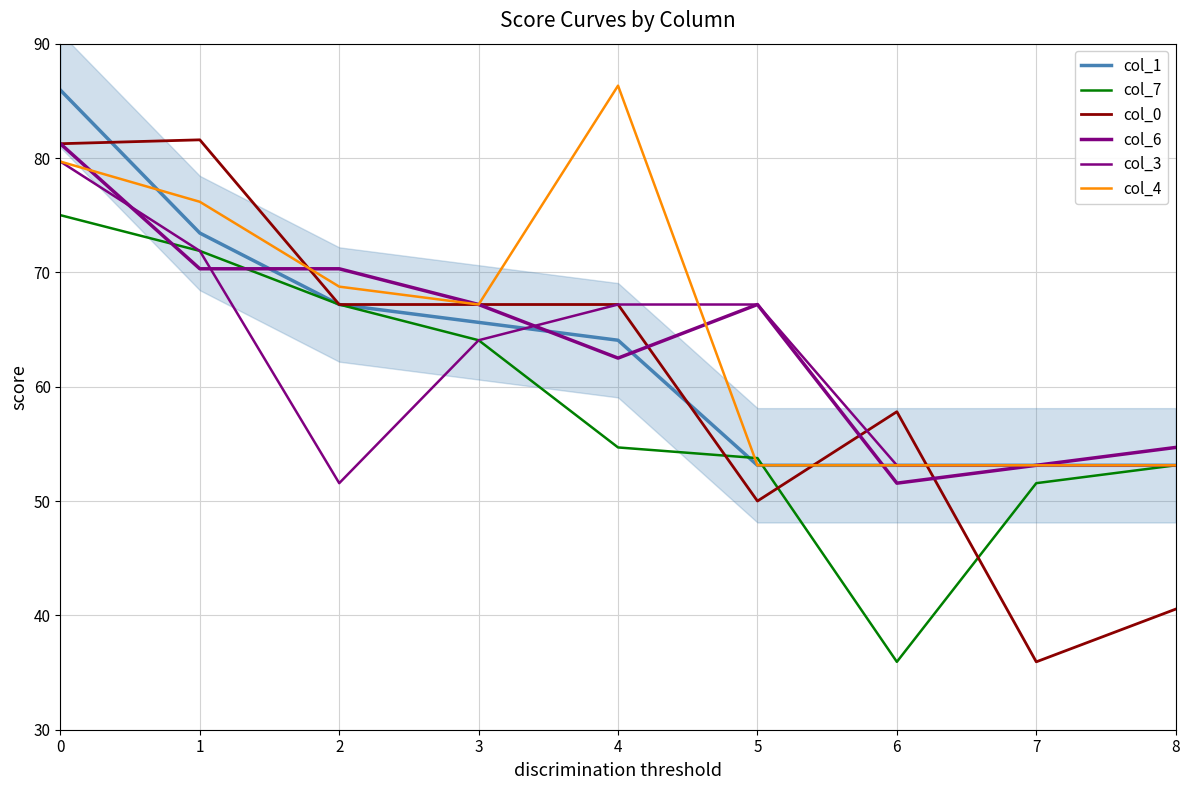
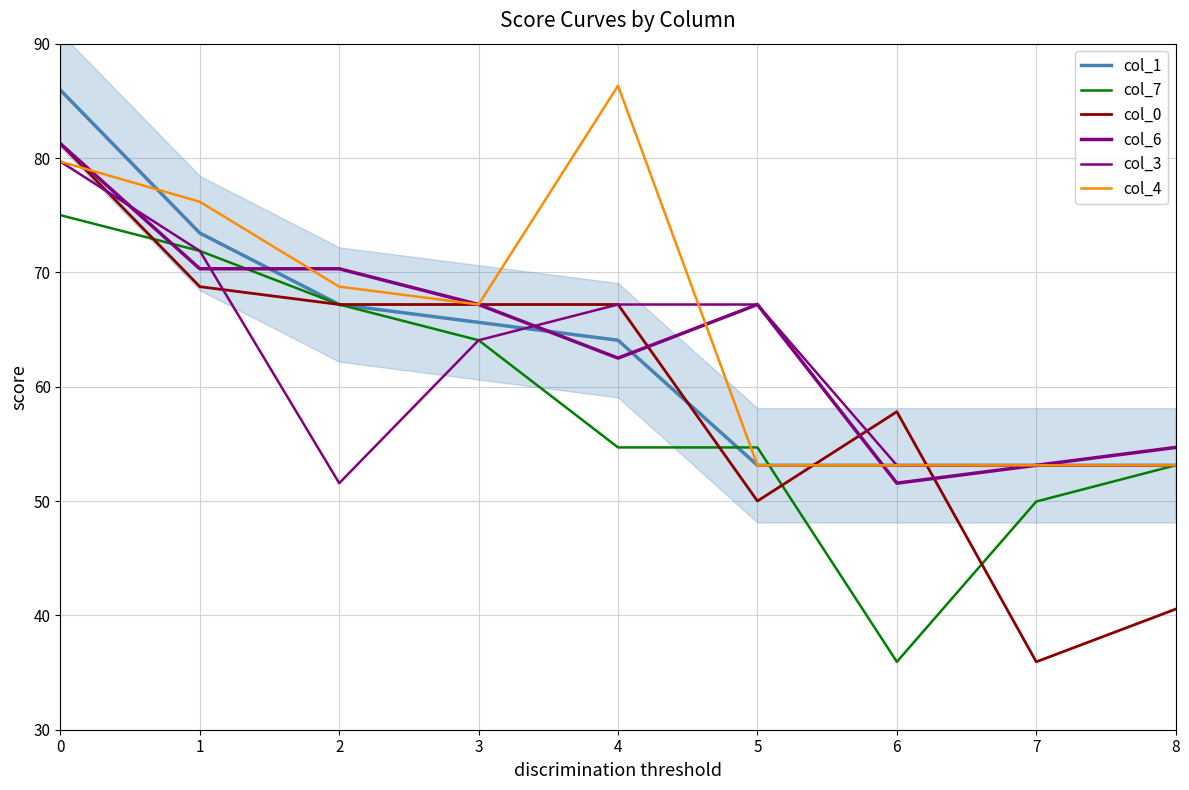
col_0, 1: 81.6 -> 68.8
col_7, 5: 53.8 -> 54.7
col_7, 7: 51.6 -> 50.0
